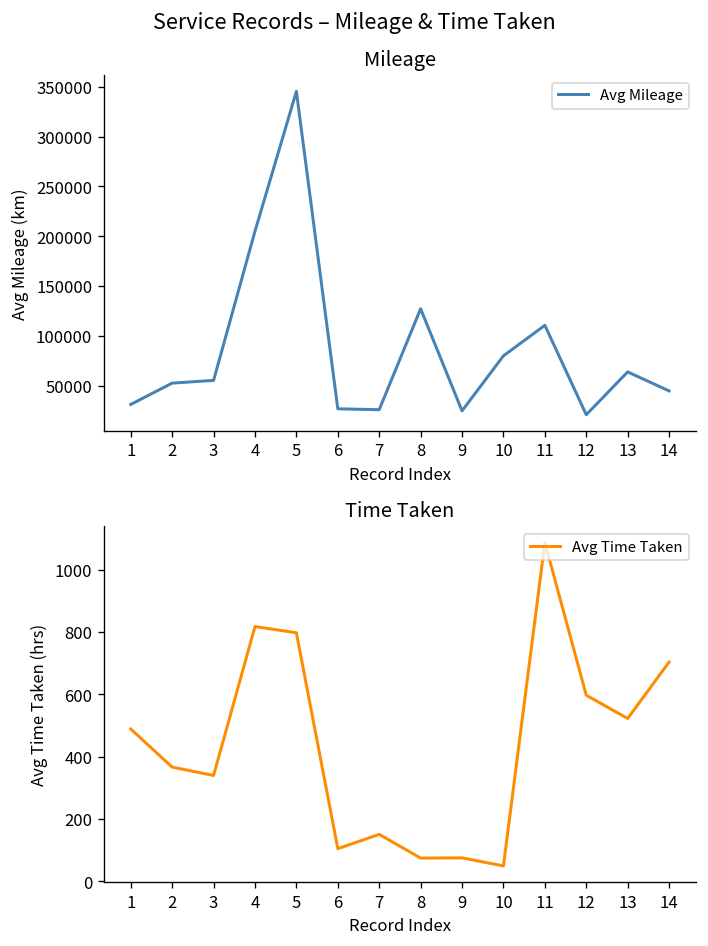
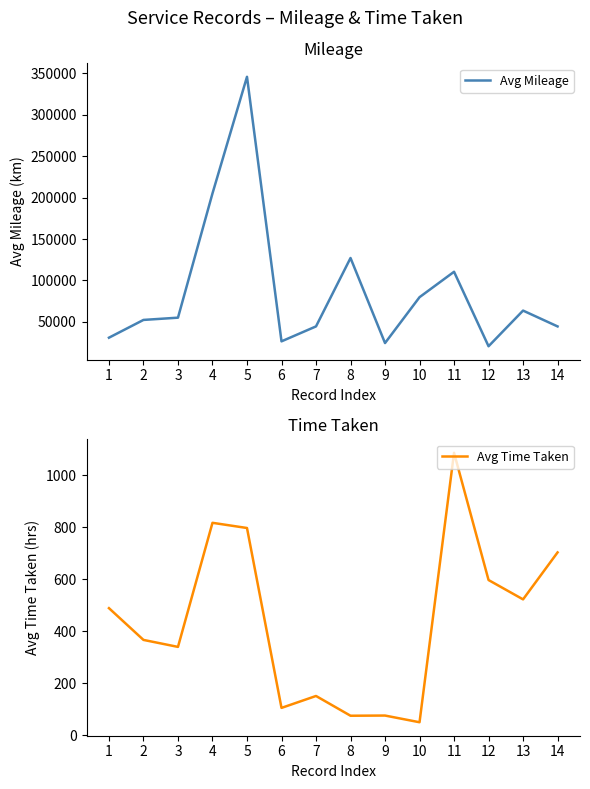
Mileage, 7: 30000 -> 40000
